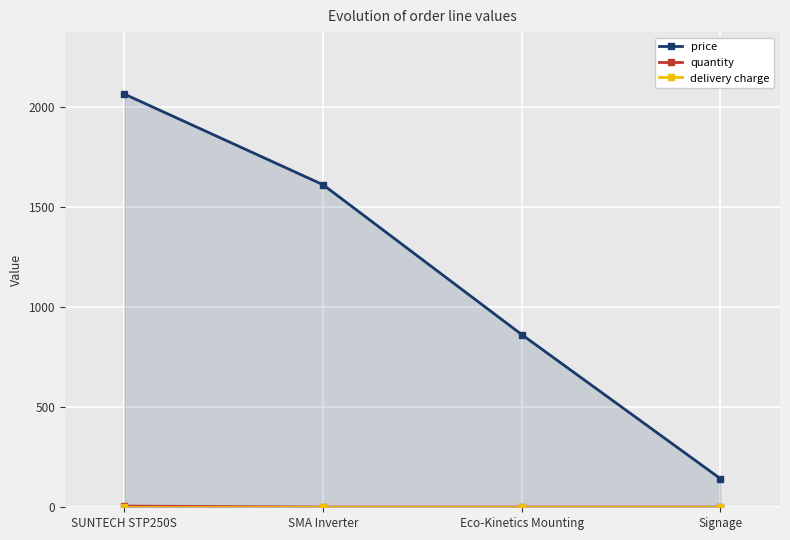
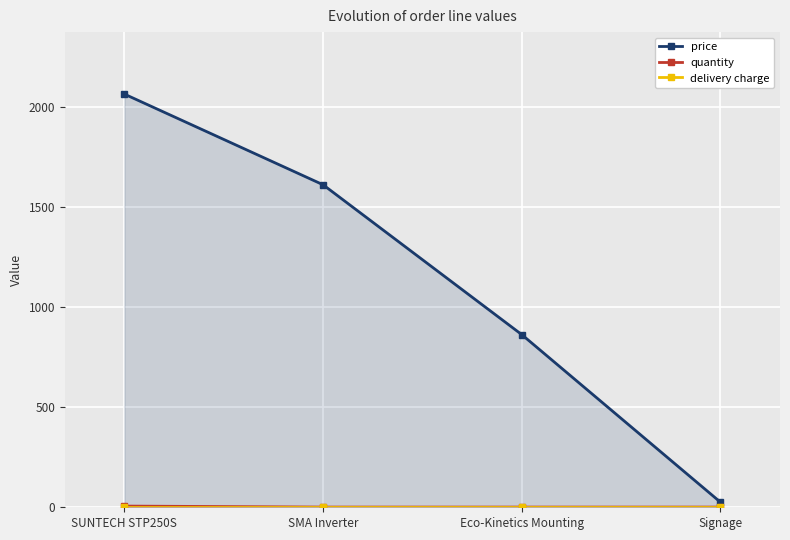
price, Signage: 140 -> 30
